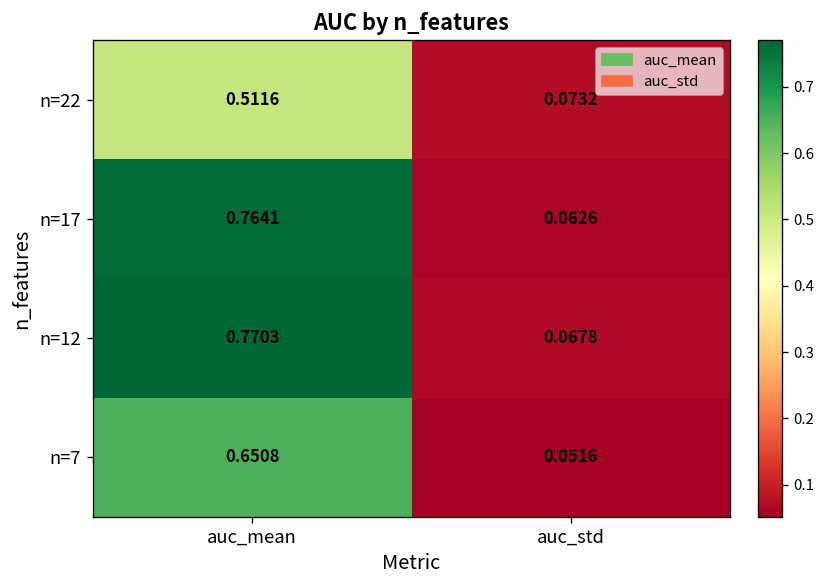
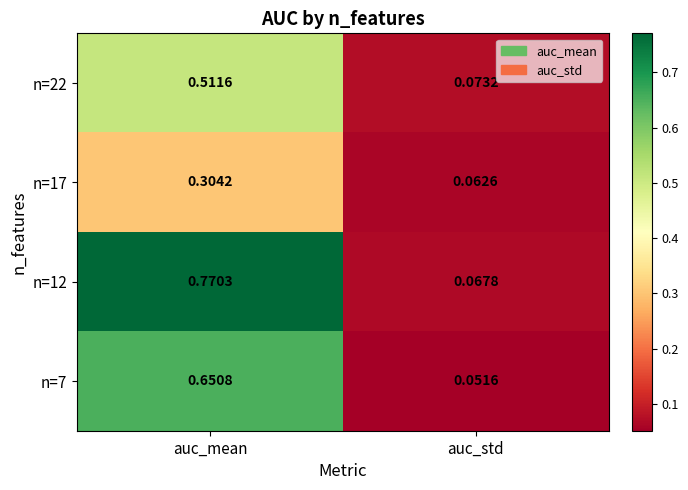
n=17, auc_mean: 0.7641 -> 0.3042
